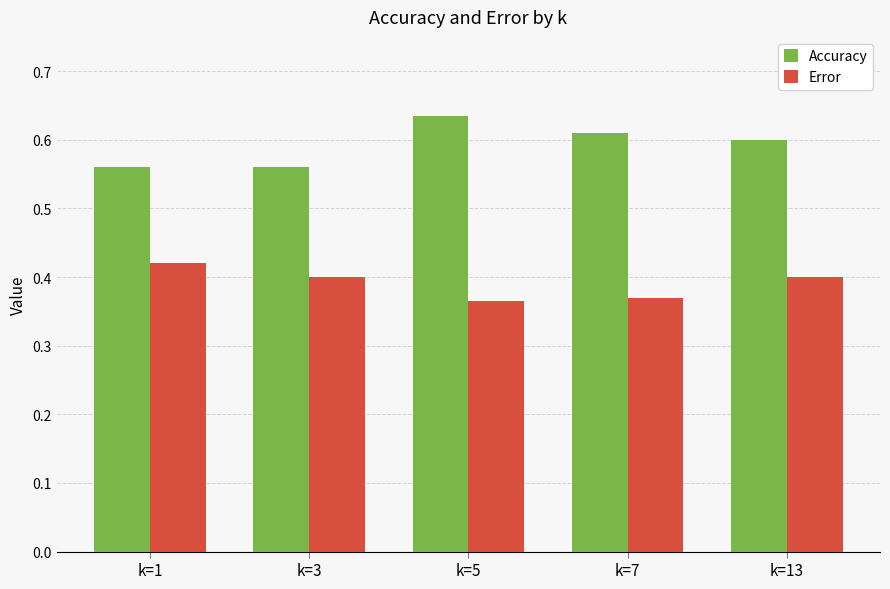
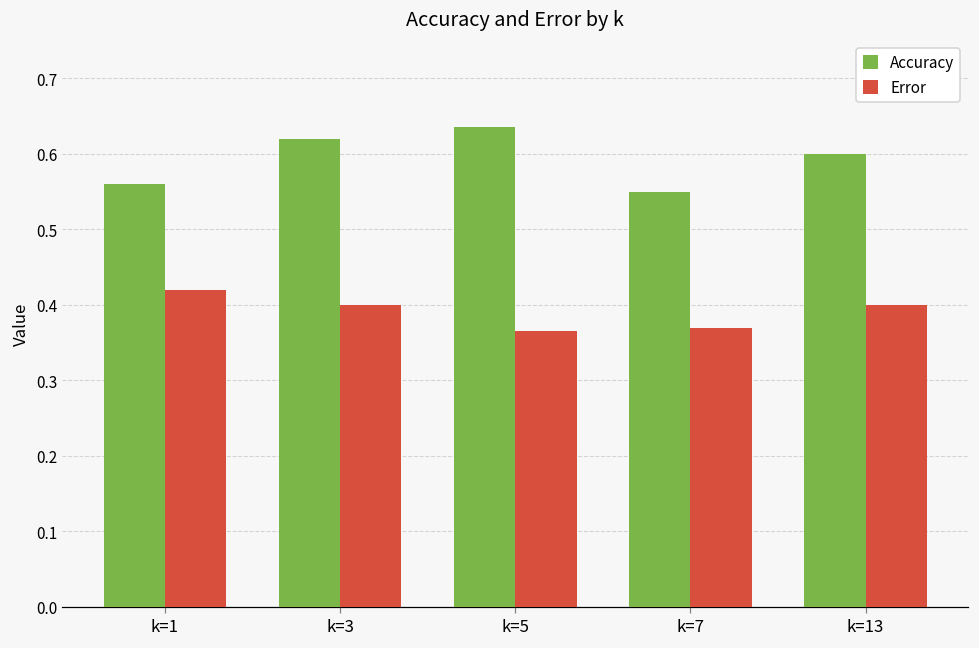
Accuracy, k=3: 0.56 -> 0.62
Accuracy, k=7: 0.61 -> 0.55
